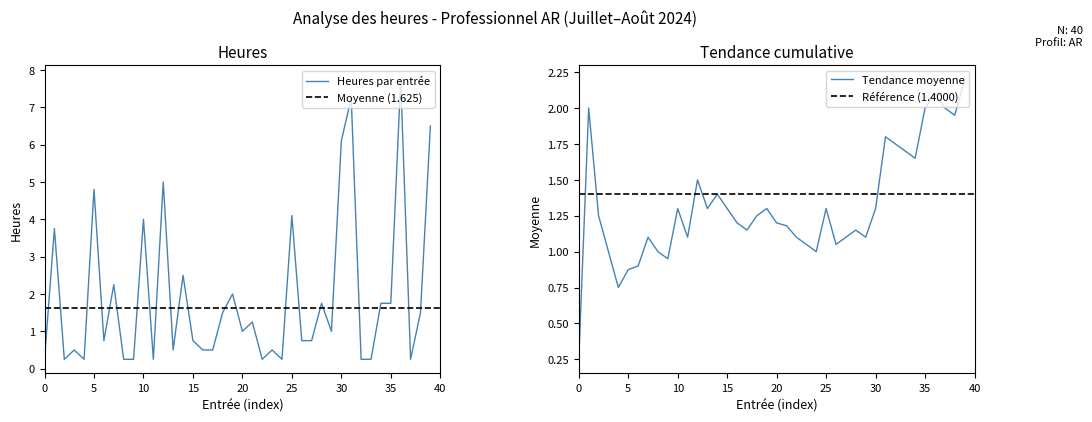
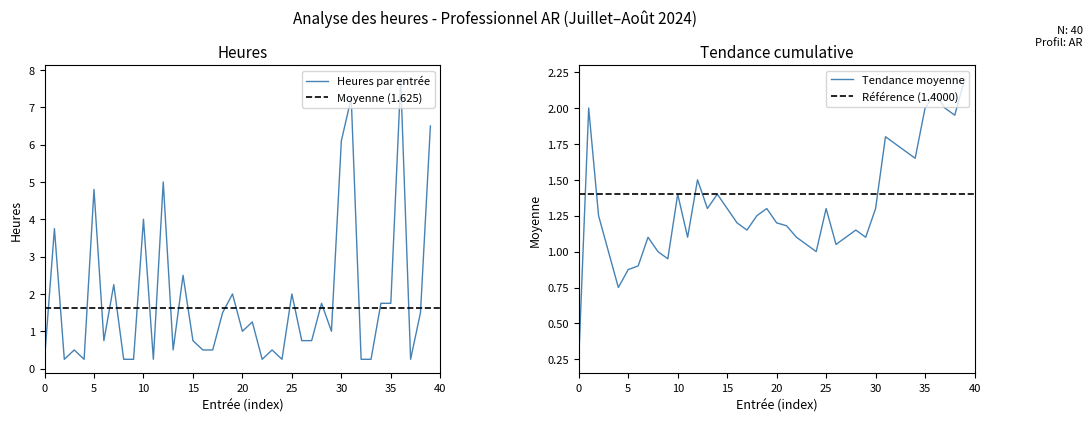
Heures, 25: 4.1 -> 2.0
Tendance cumulative, 10: 1.3 -> 1.4
